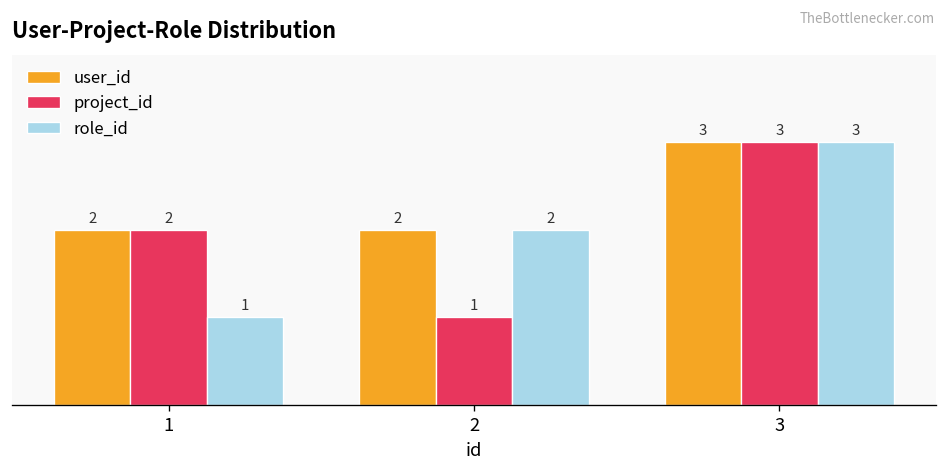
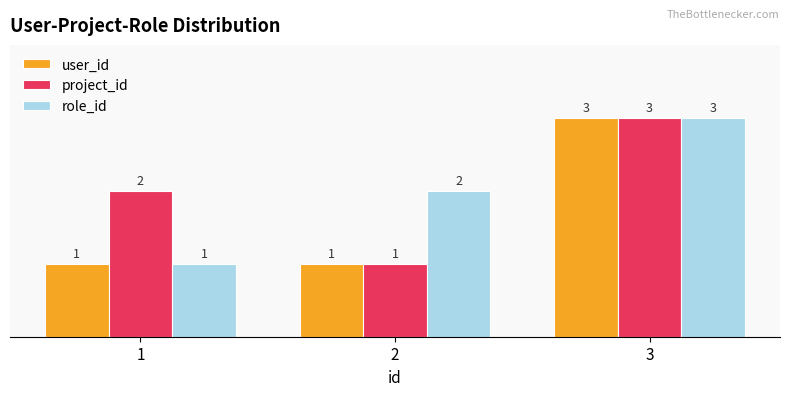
user_id, 1: 2 -> 1
user_id, 2: 2 -> 1
